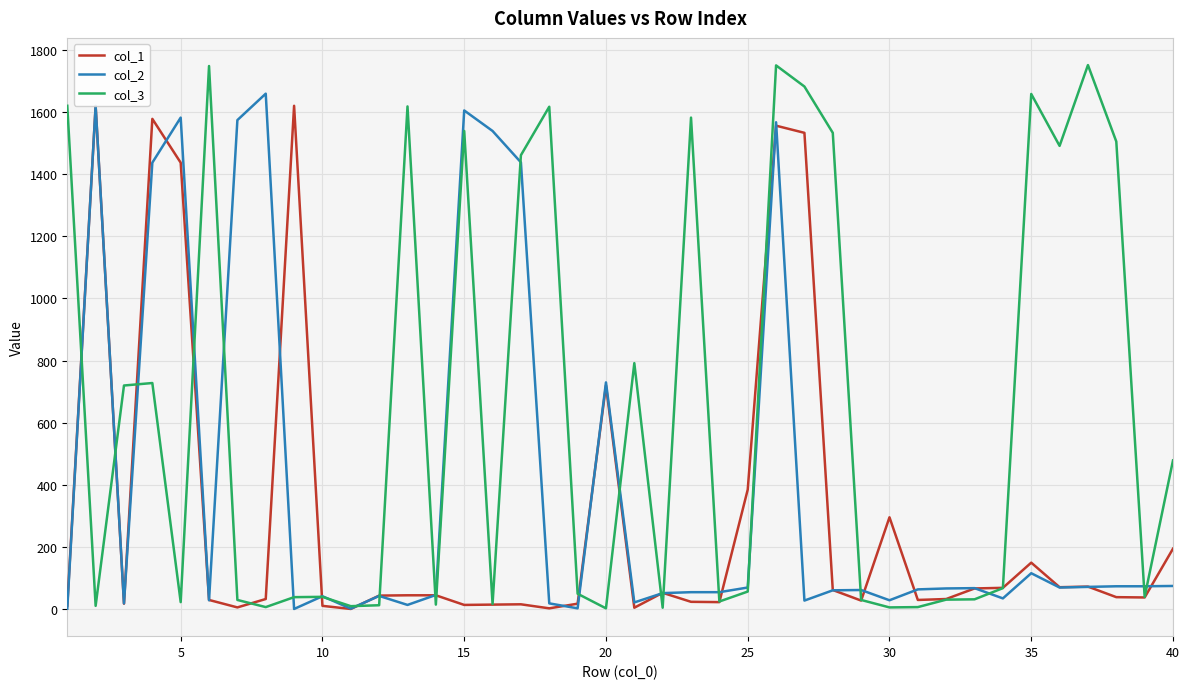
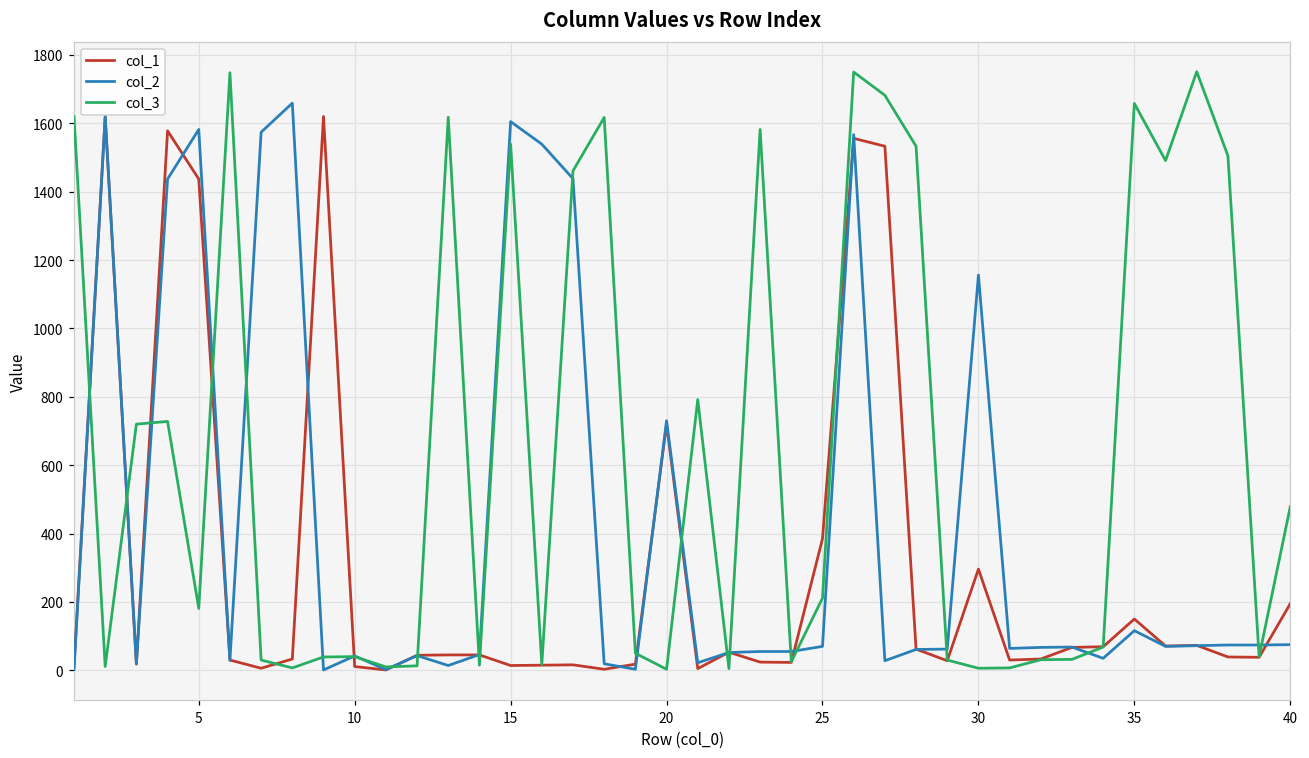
col_3, 5: 20 -> 180
col_3, 25: 60 -> 210
col_2, 30: 30 -> 1160
